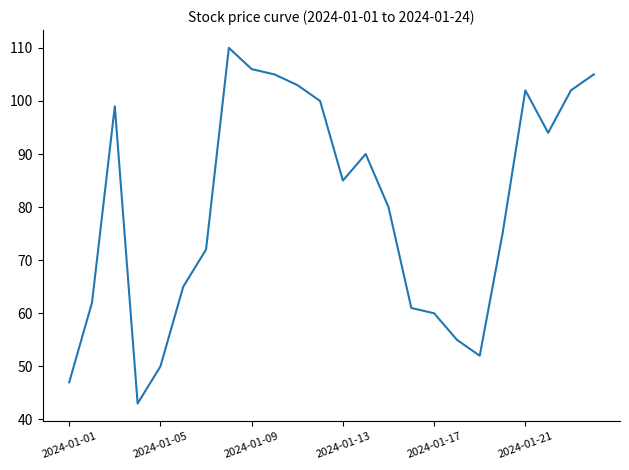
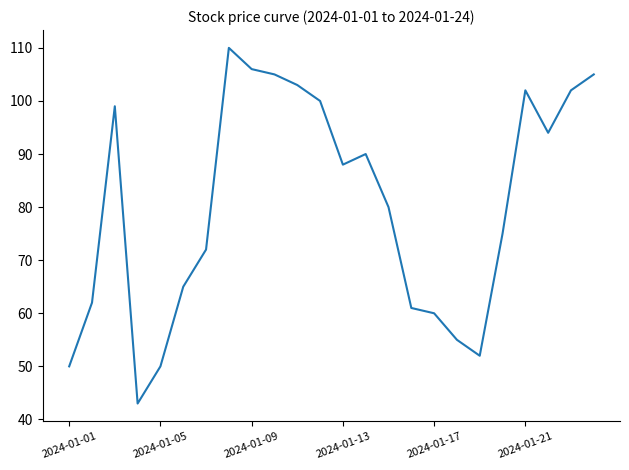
2024-01-01: 47 -> 50
2024-01-13: 85 -> 88
